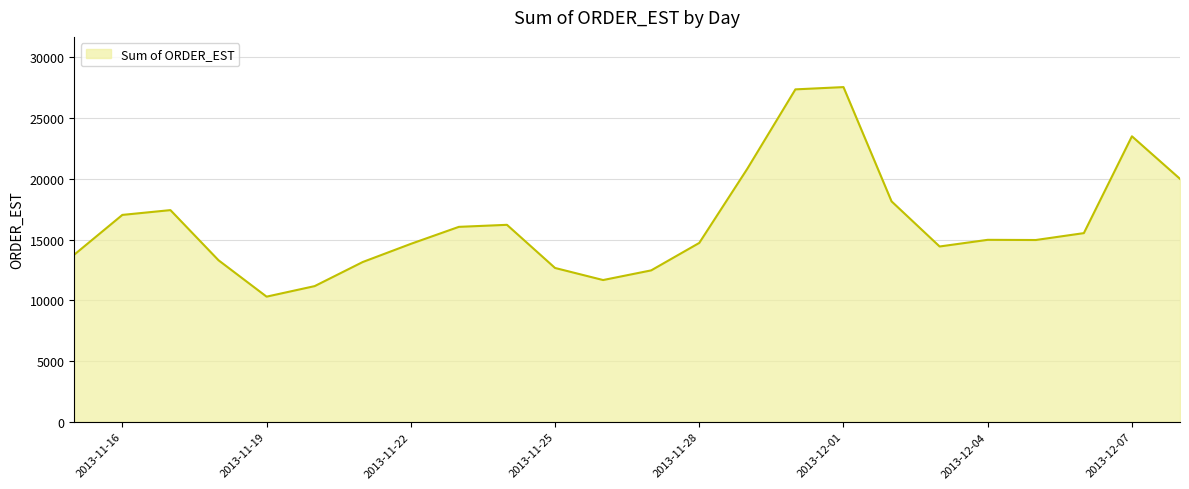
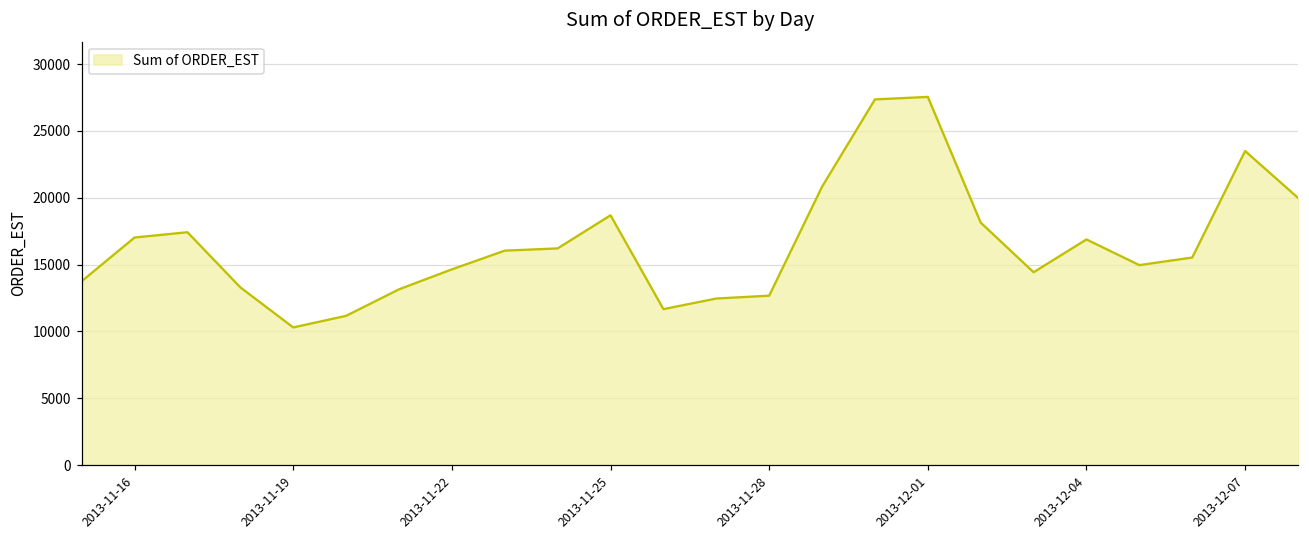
2013-11-25: 12700 -> 18700
2013-11-28: 14700 -> 12700
2013-12-04: 15000 -> 16900
